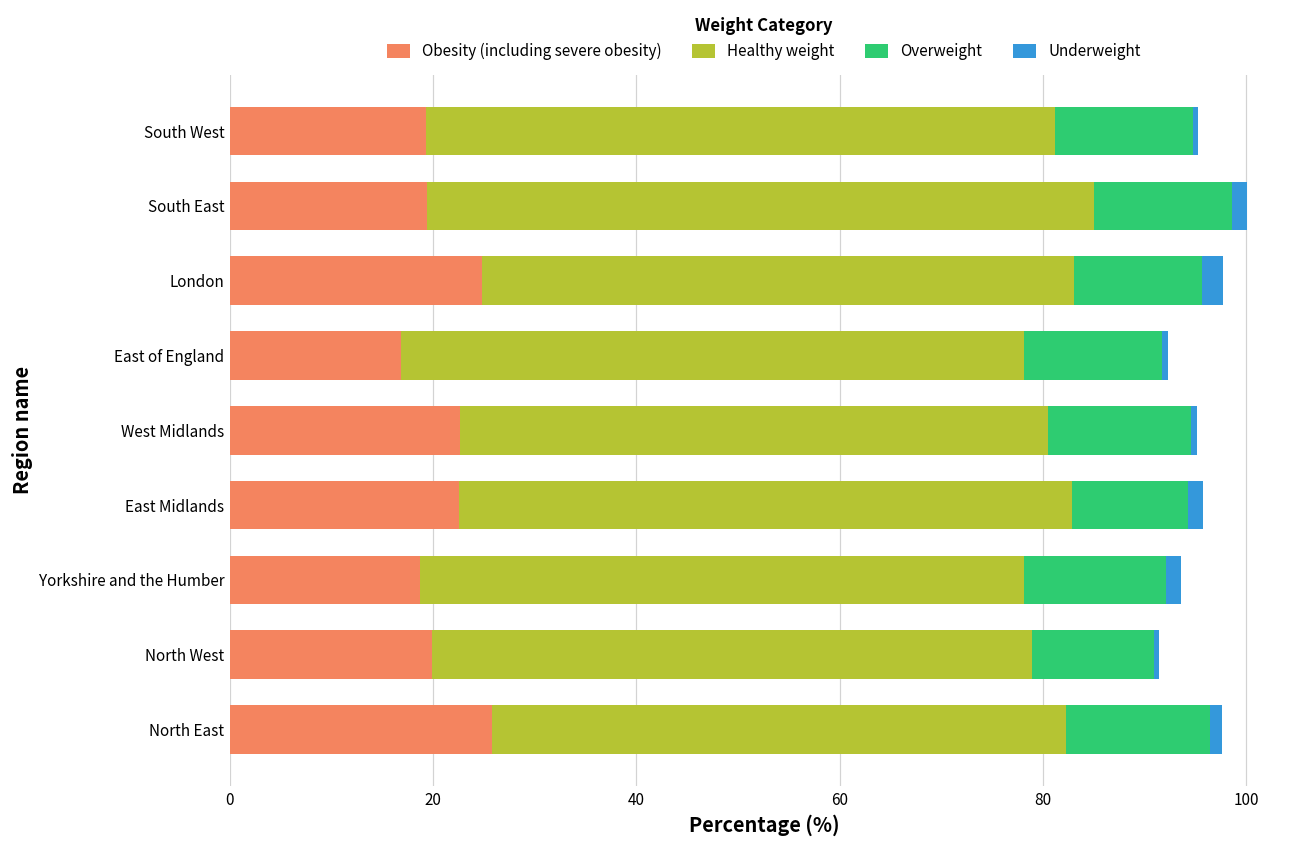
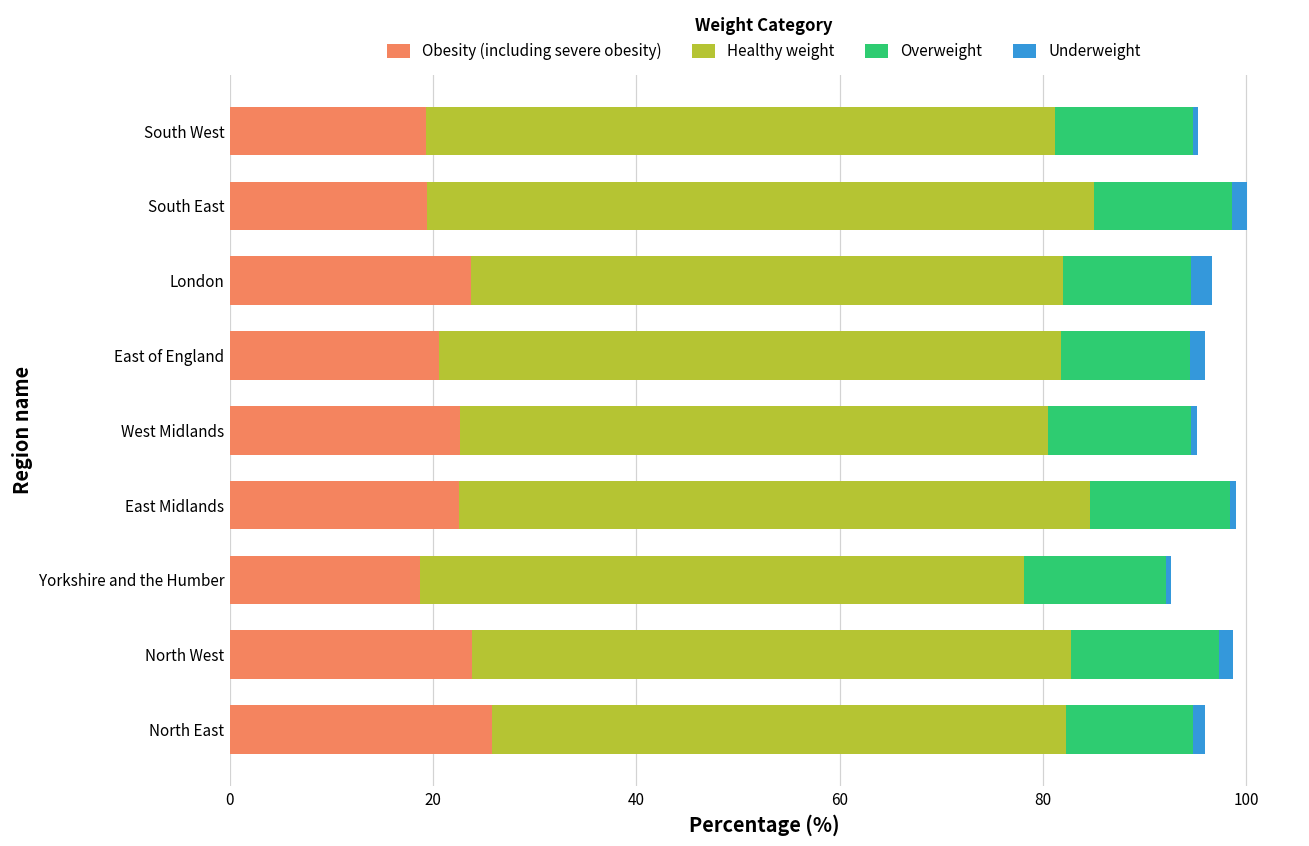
Obesity (including severe obesity), London: 25 -> 24
Obesity (including severe obesity), East of England: 17 -> 21
Overweight, East of England: 14 -> 13
Underweight, East of England: 1 -> 2
Healthy weight, East Midlands: 60 -> 62
Overweight, East Midlands: 11 -> 14
Underweight, East Midlands: 2 -> 1
Underweight, Yorkshire and the Humber: 2 -> 1
Obesity (including severe obesity), North West: 20 -> 24
Overweight, North West: 12 -> 15
Underweight, North West: 0.5 -> 1.4
Overweight, North East: 14 -> 13
